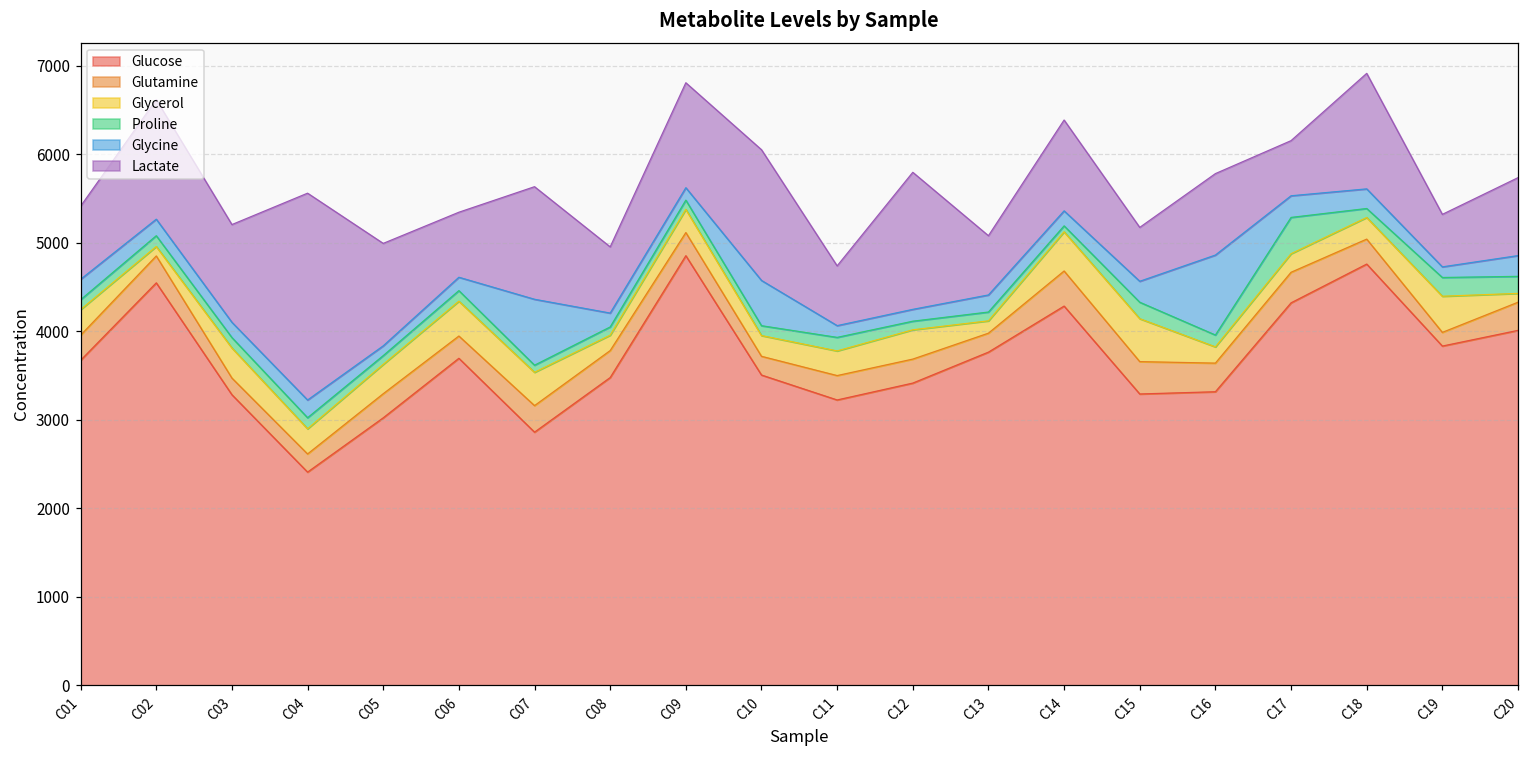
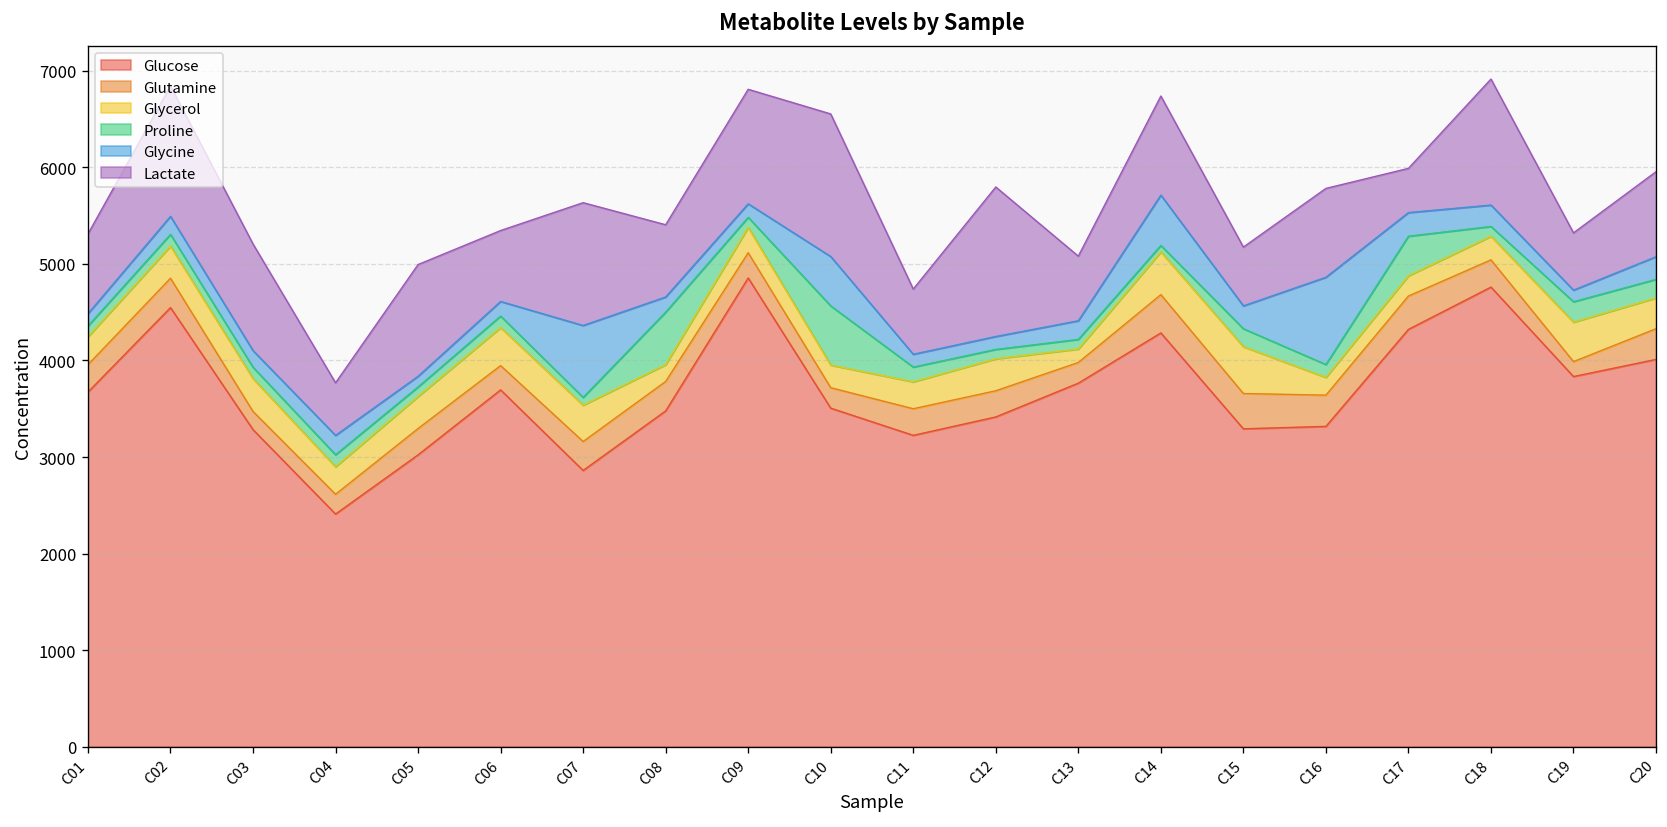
Glycine, C01: 200 -> 100
Glycerol, C02: 100 -> 300
Lactate, C04: 2300 -> 500
Proline, C08: 100 -> 500
Proline, C10: 100 -> 600
Glycine, C14: 200 -> 500
Lactate, C17: 600 -> 500
Glycerol, C20: 100 -> 300
